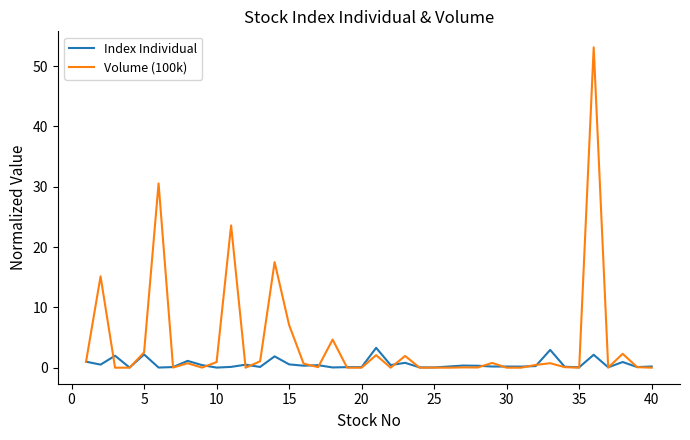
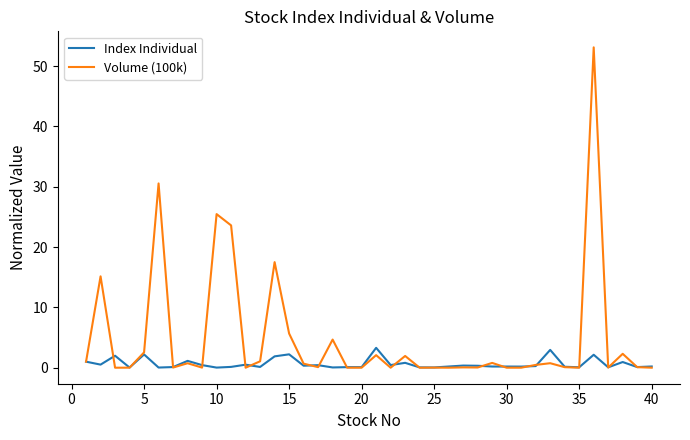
Volume (100k), 10: 1 -> 25
Index Individual, 15: 1 -> 2
Volume (100k), 15: 7 -> 6
